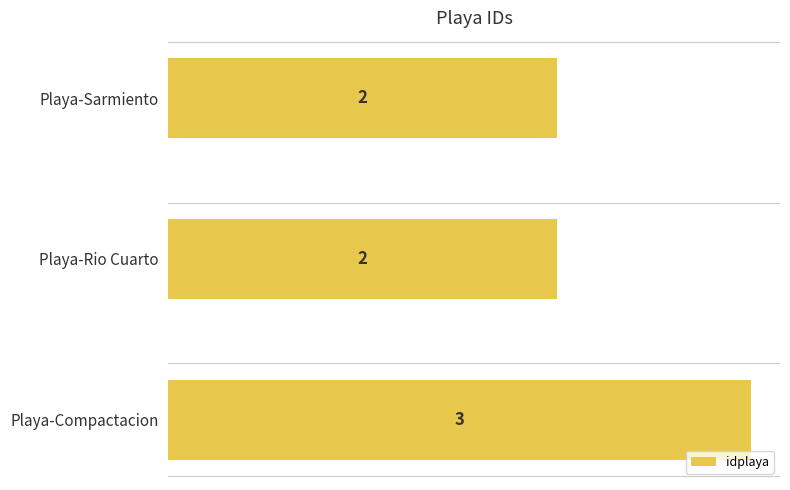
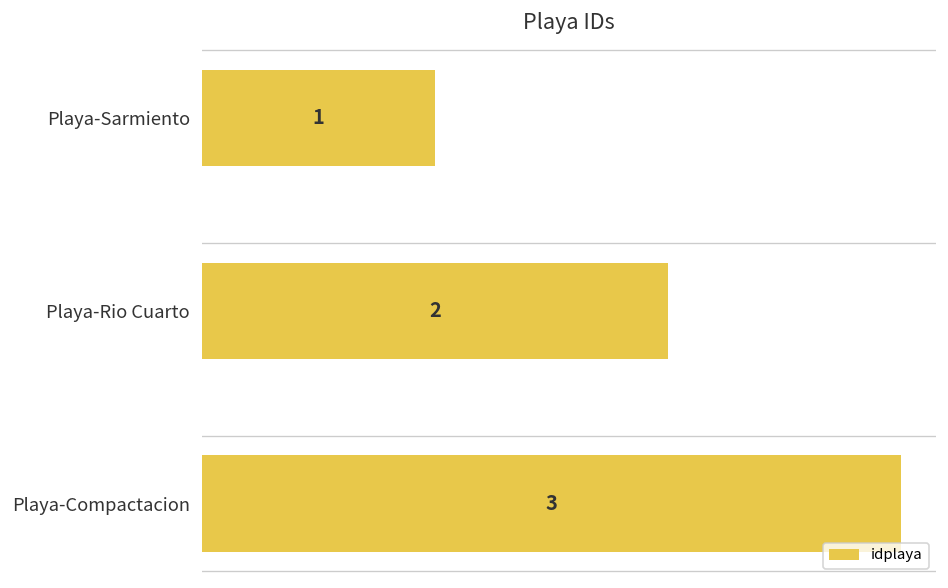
Playa-Sarmiento: 2 -> 1
